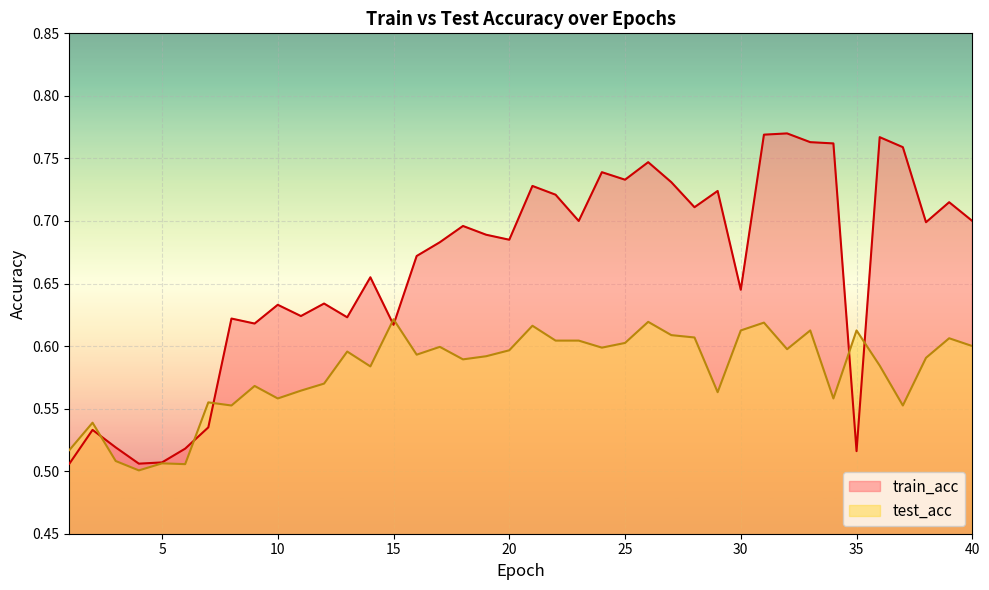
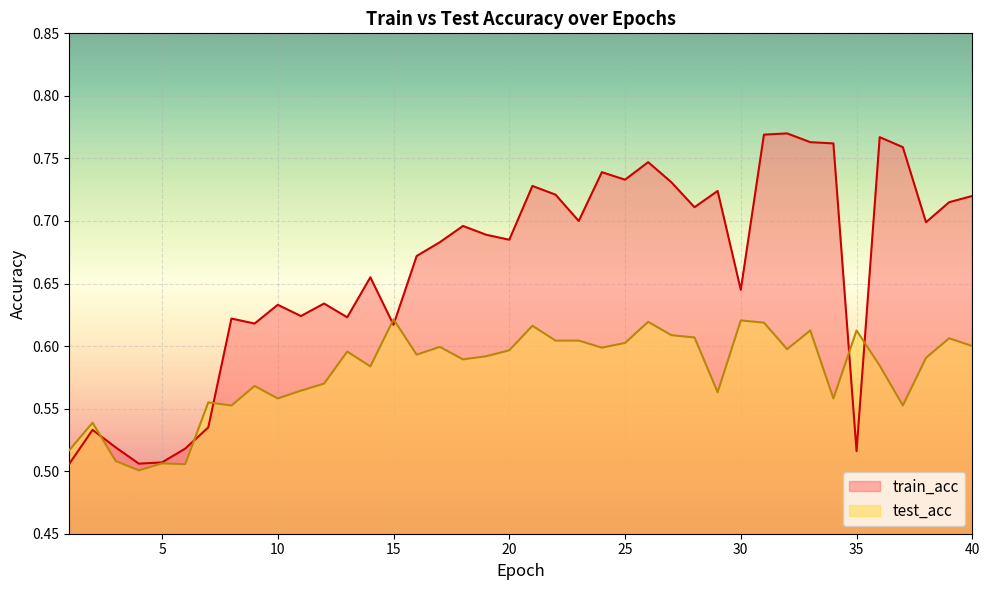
test_acc, 30: 0.613 -> 0.621
train_acc, 40: 0.70 -> 0.72
